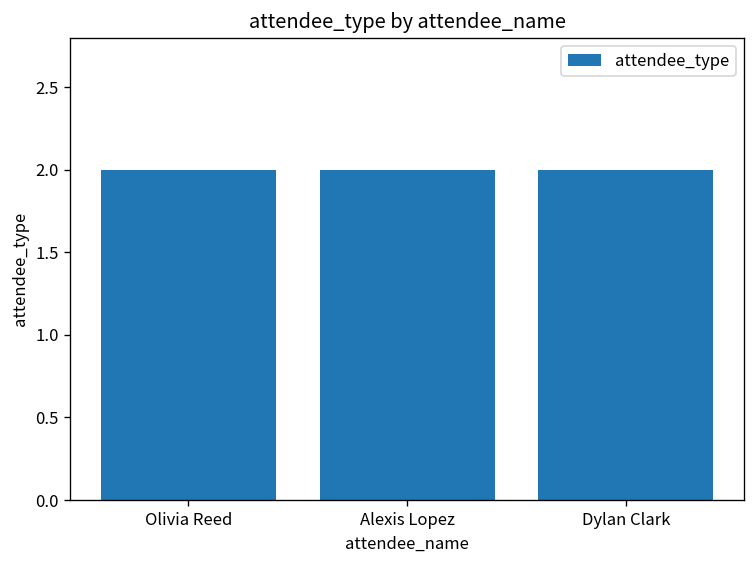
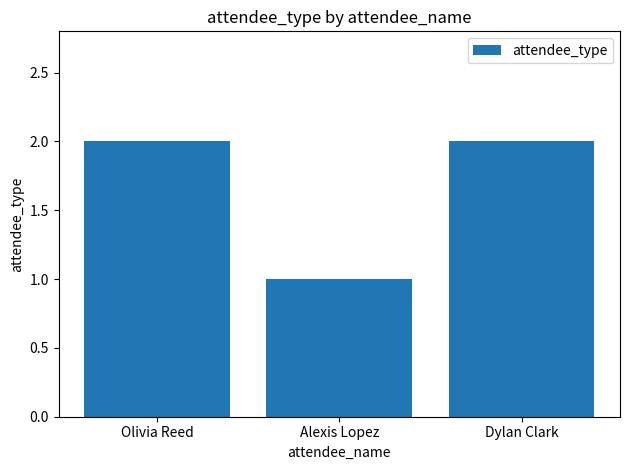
Alexis Lopez: 2 -> 1
